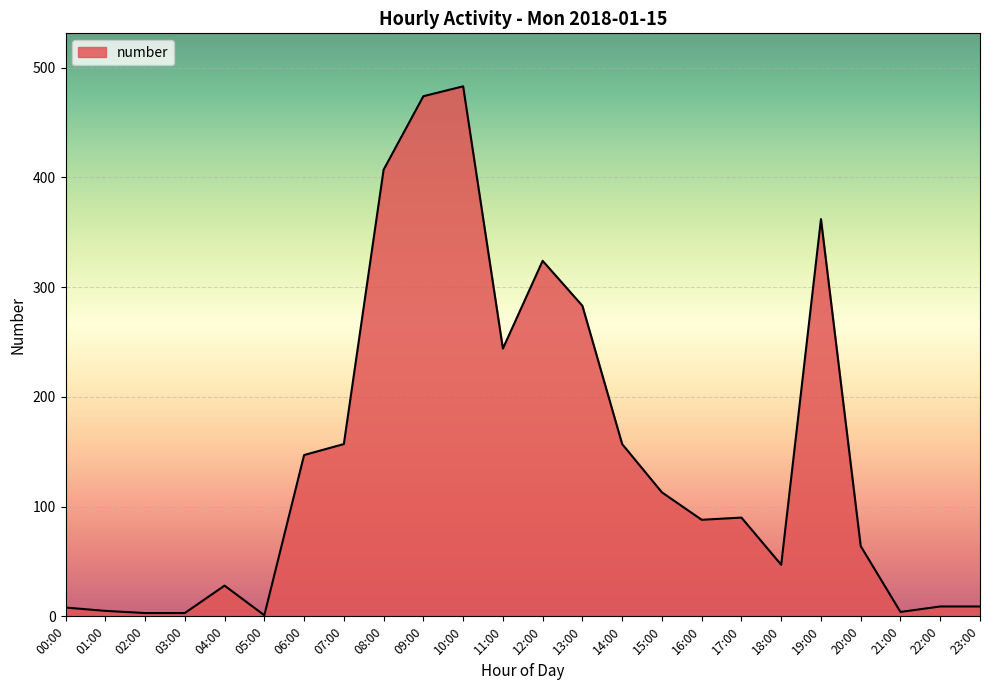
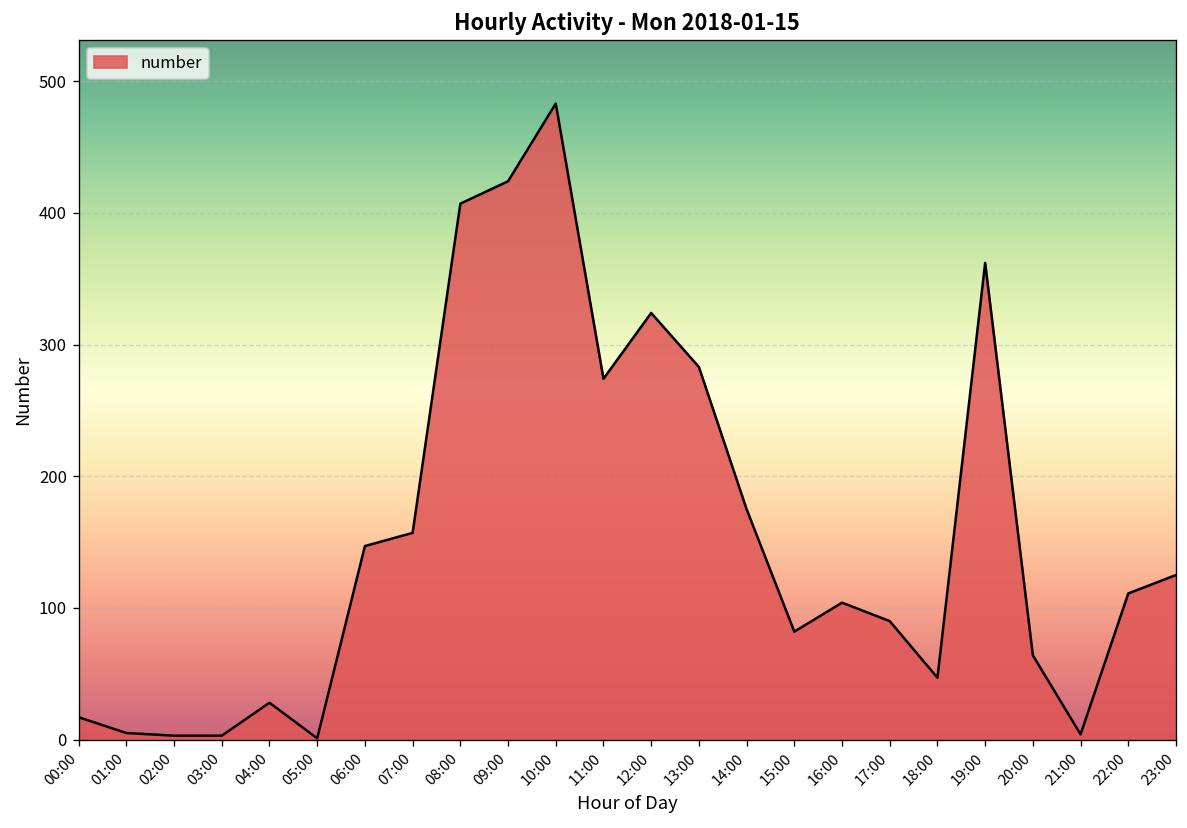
00:00: 8 -> 17
09:00: 474 -> 424
11:00: 244 -> 274
14:00: 157 -> 175
15:00: 113 -> 82
16:00: 88 -> 104
22:00: 9 -> 111
23:00: 9 -> 125
